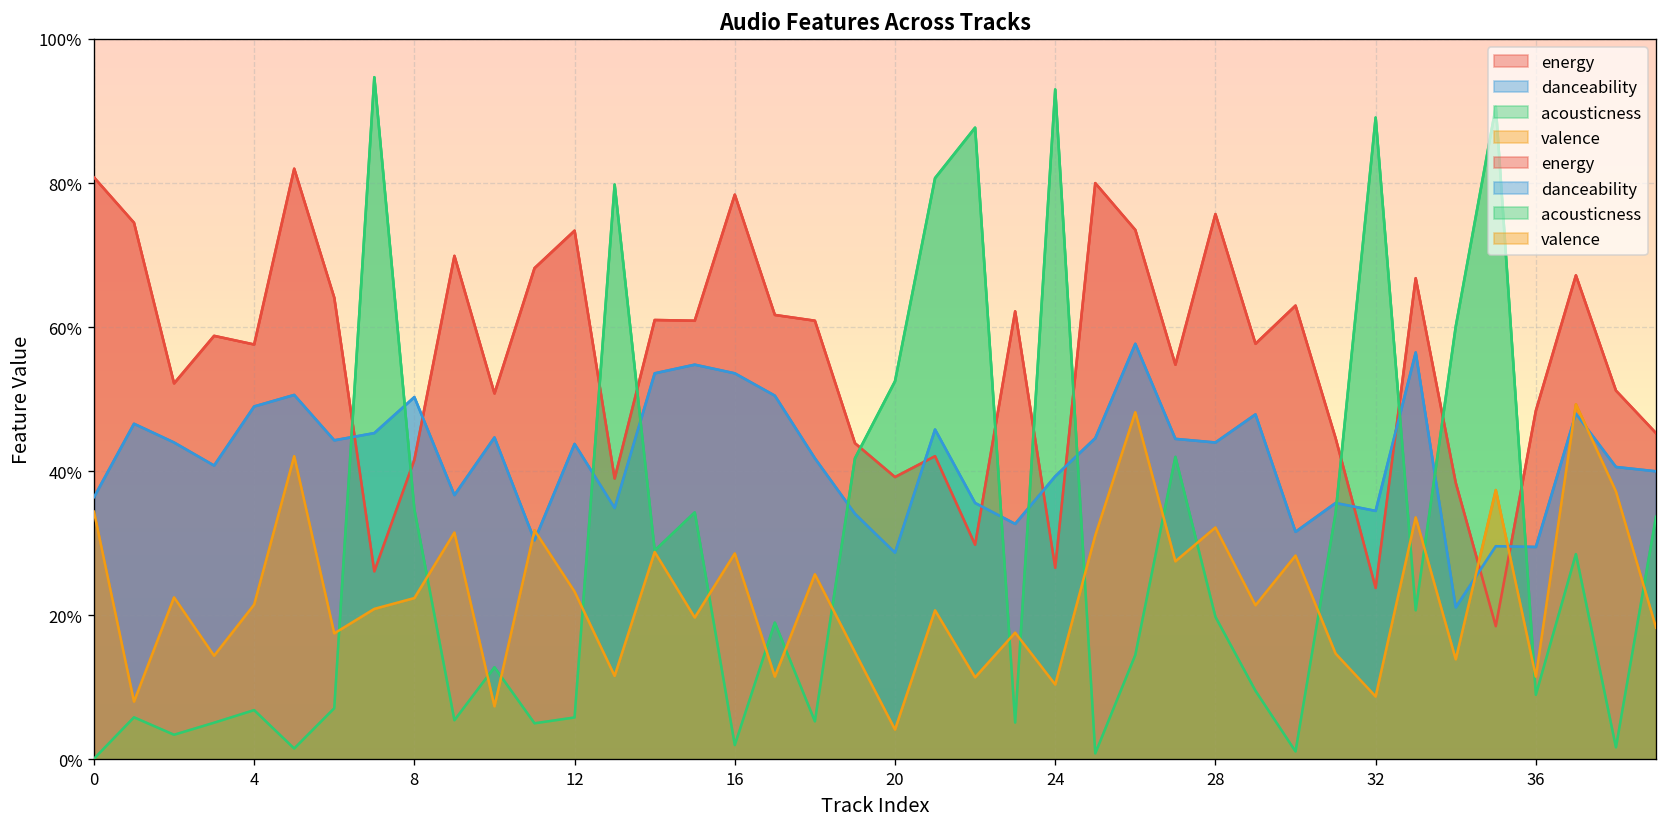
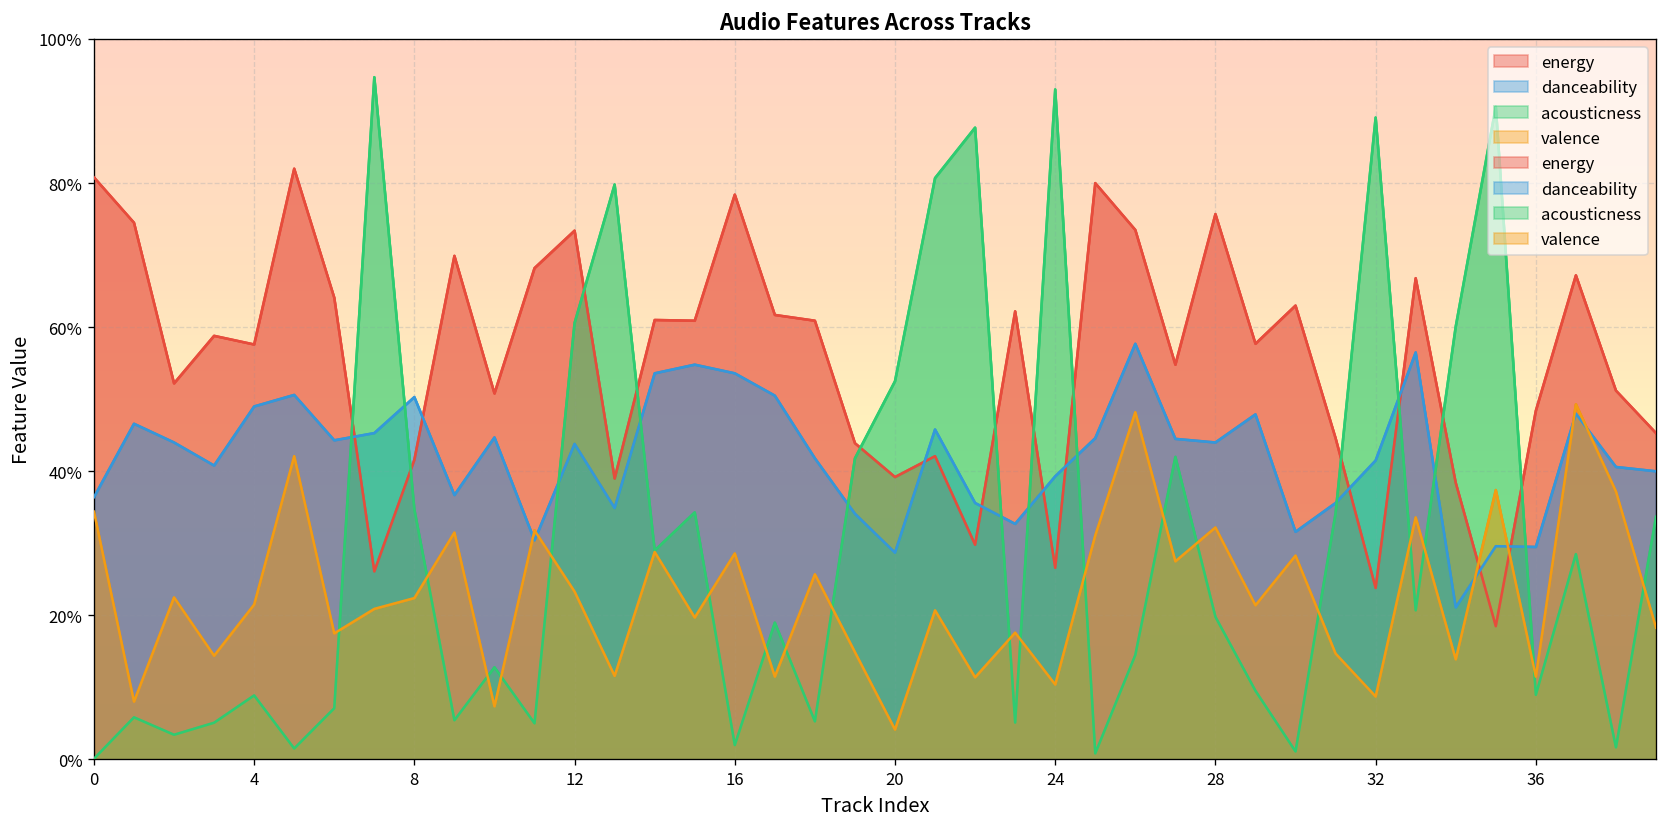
acousticness, 4: 7% -> 9%
acousticness, 12: 6% -> 61%
danceability, 32: 35% -> 42%
